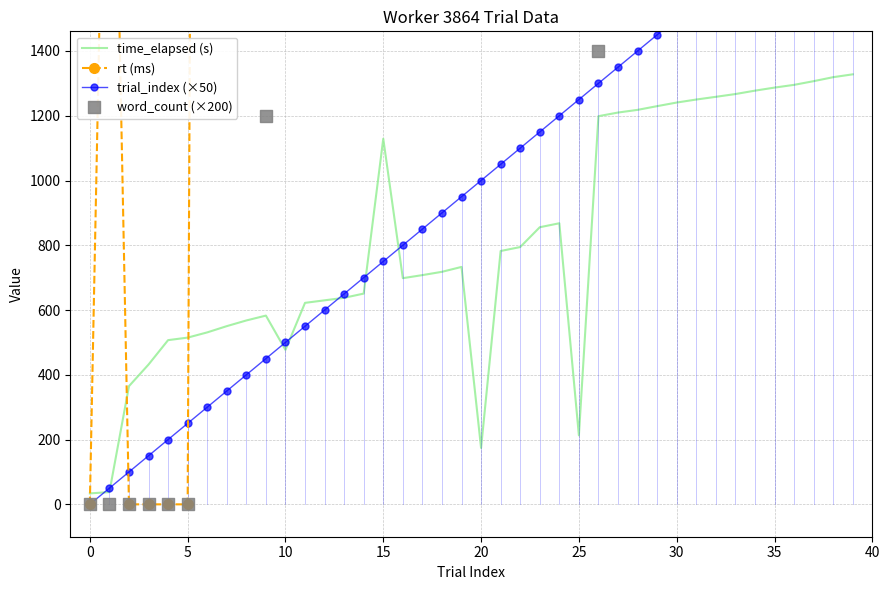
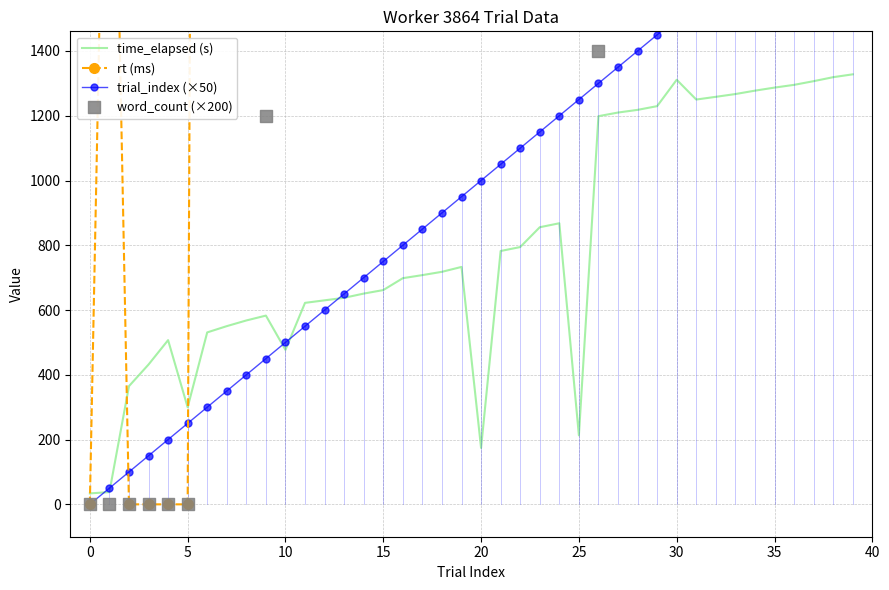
time_elapsed (s), 5: 510 -> 300
time_elapsed (s), 15: 1130 -> 660
time_elapsed (s), 30: 1240 -> 1310
